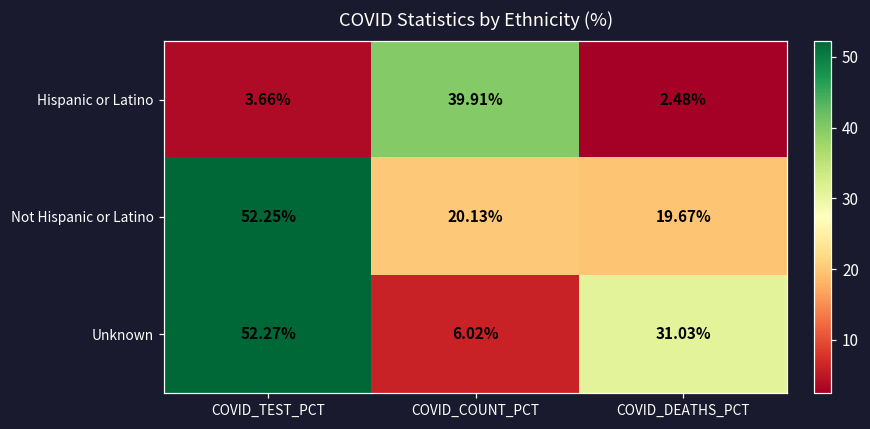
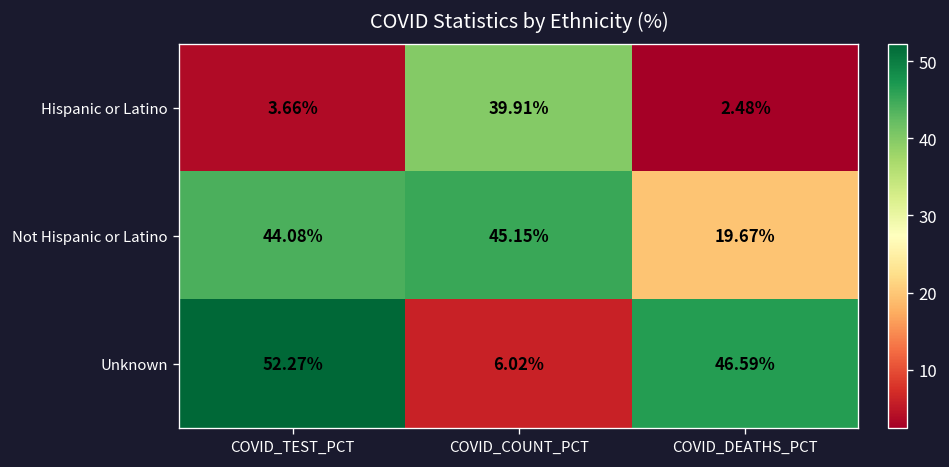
Not Hispanic or Latino, COVID_TEST_PCT: 52.25% -> 44.08%
Not Hispanic or Latino, COVID_COUNT_PCT: 20.13% -> 45.15%
Unknown, COVID_DEATHS_PCT: 31.03% -> 46.59%
